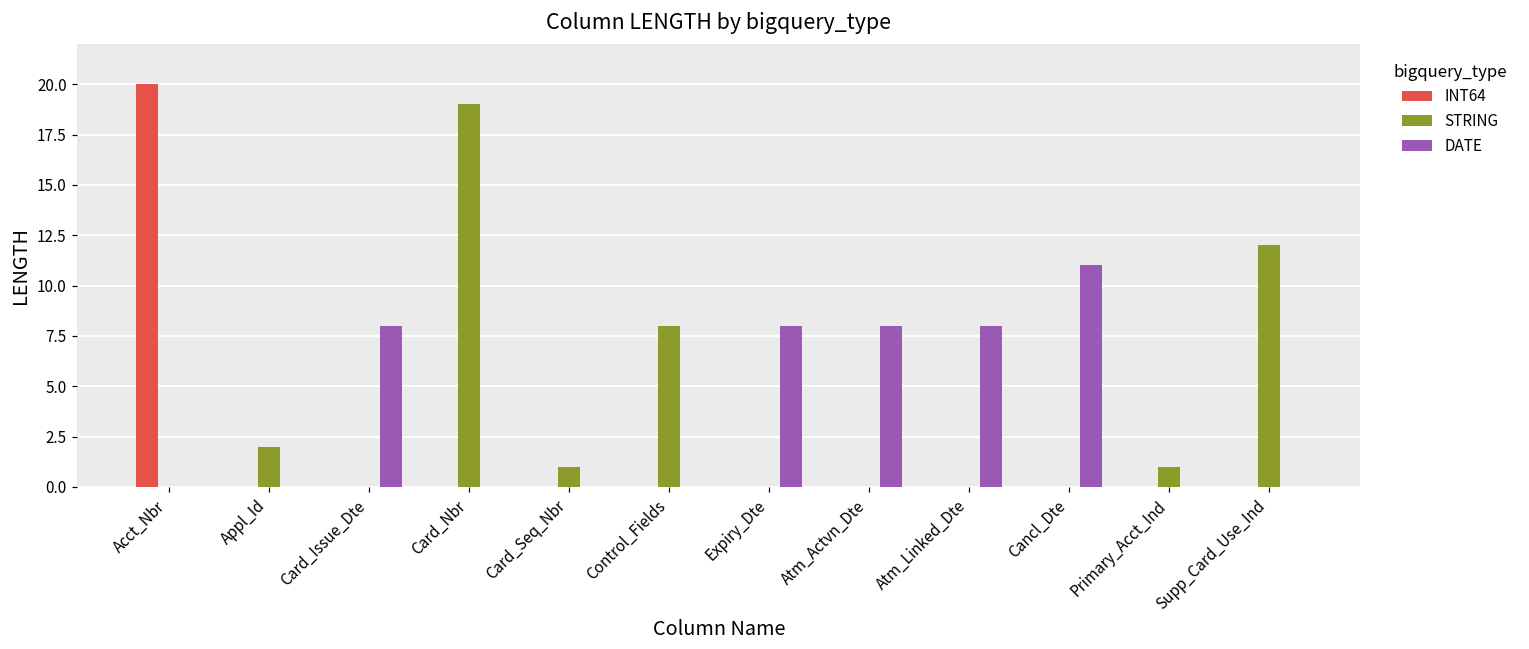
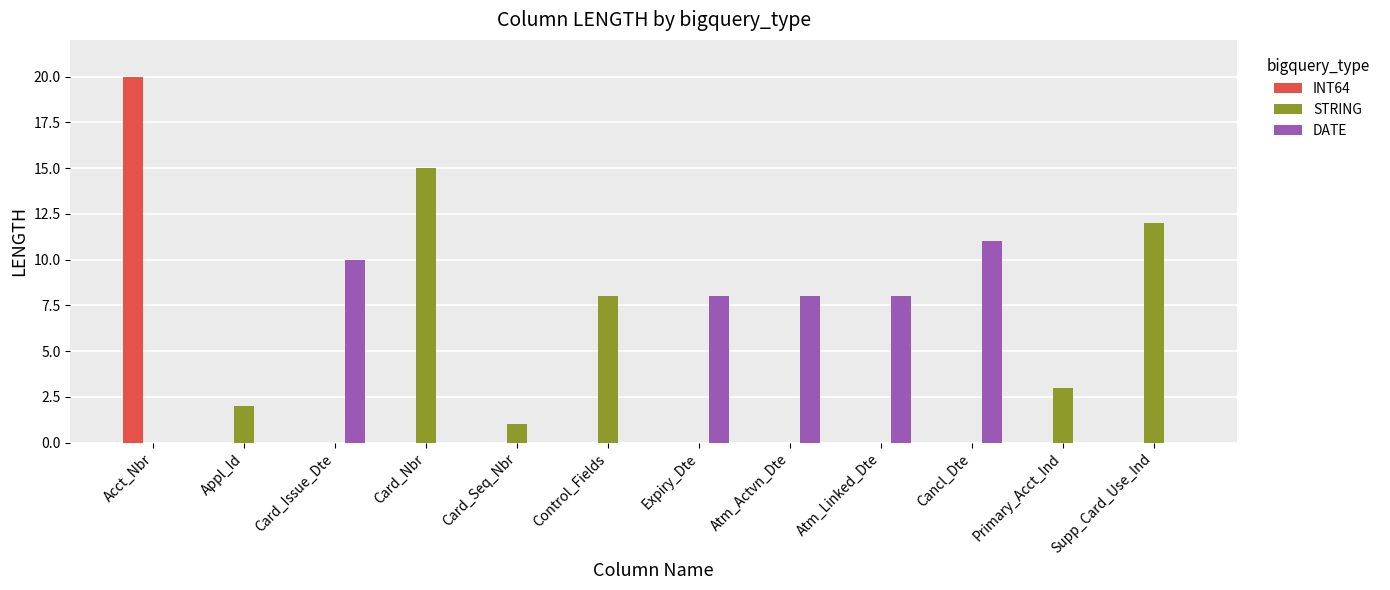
DATE, Card_Issue_Dte: 8 -> 10
STRING, Card_Nbr: 19 -> 15
STRING, Primary_Acct_Ind: 1 -> 3
